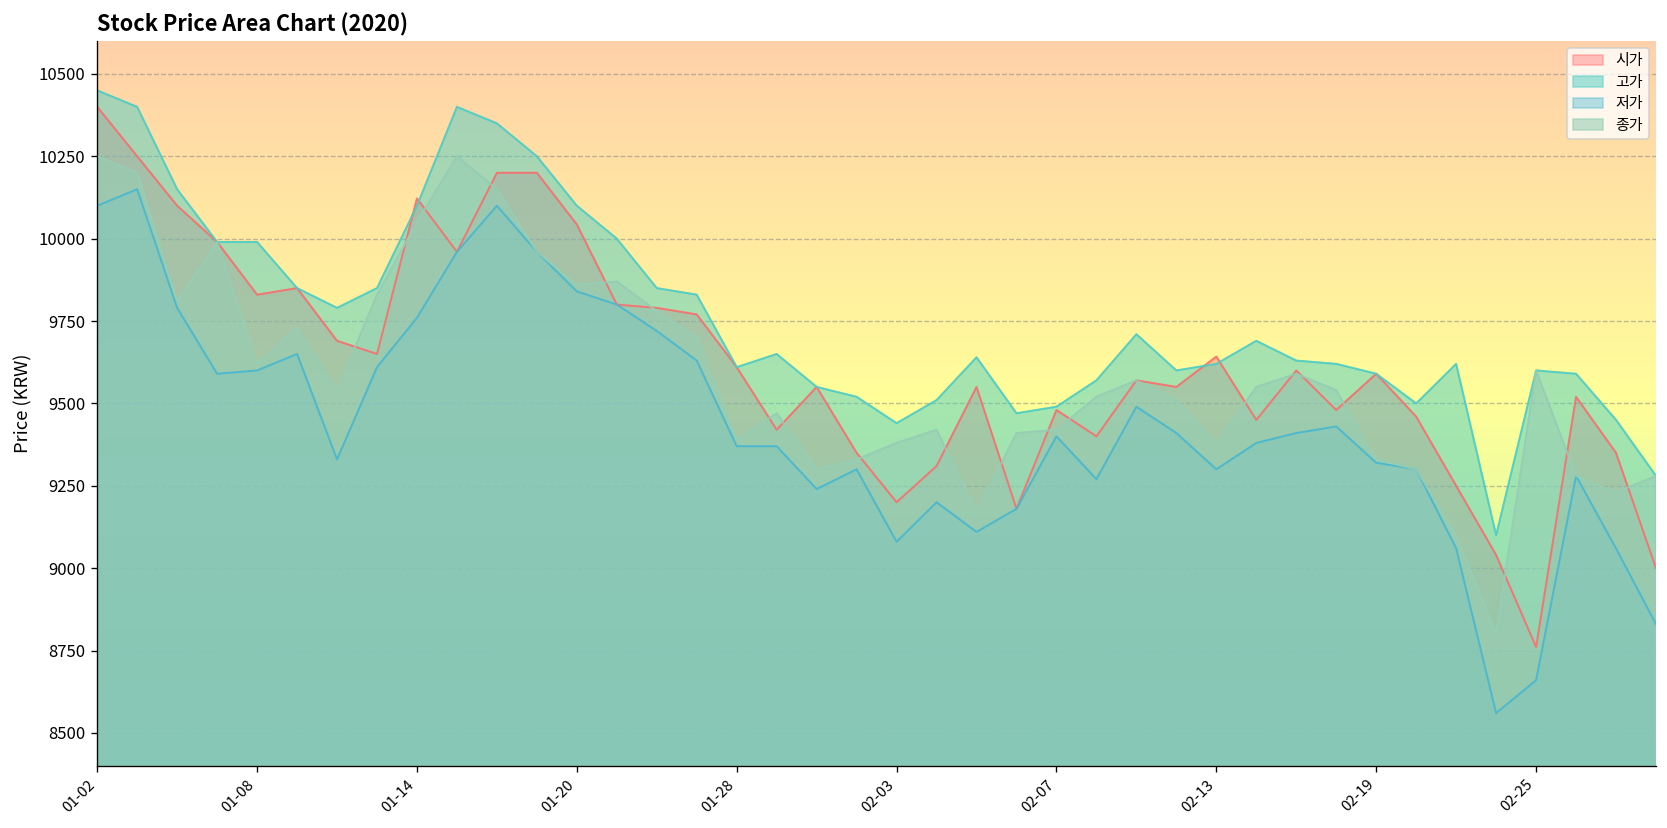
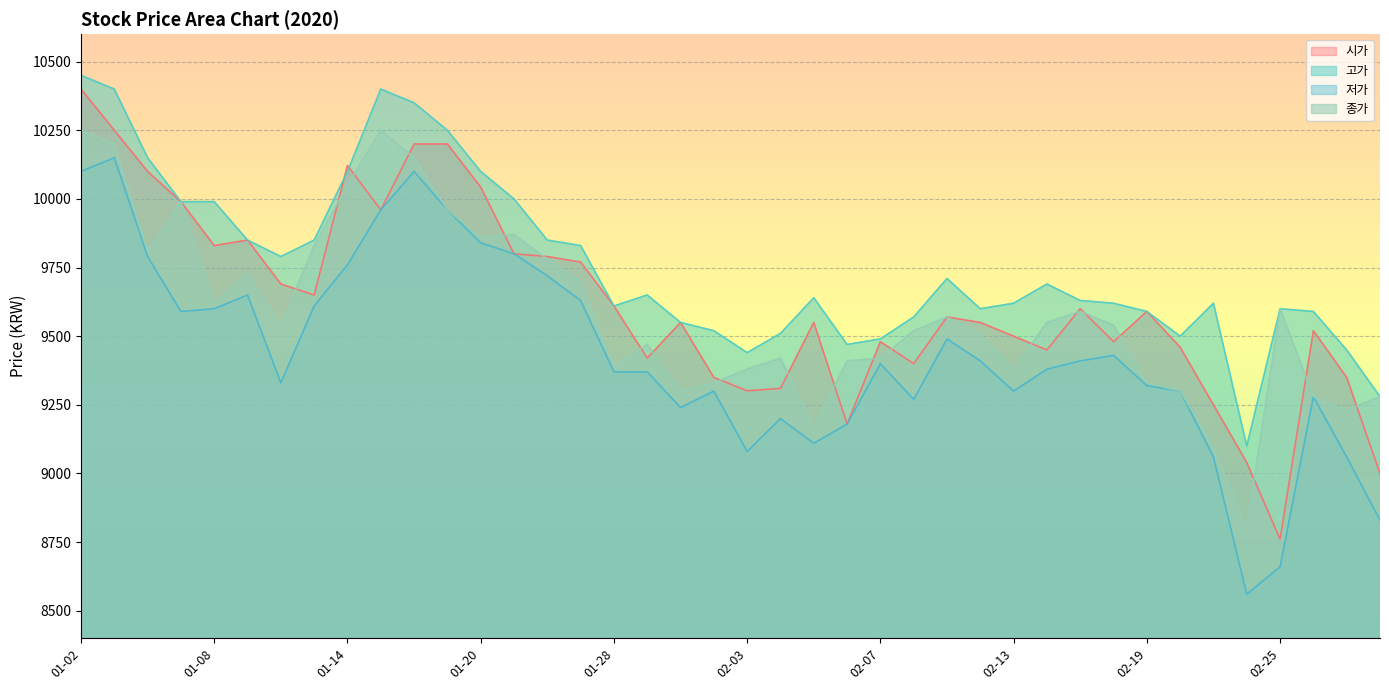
시가, 02-03: 9200 -> 9300
시가, 02-13: 9640 -> 9500
